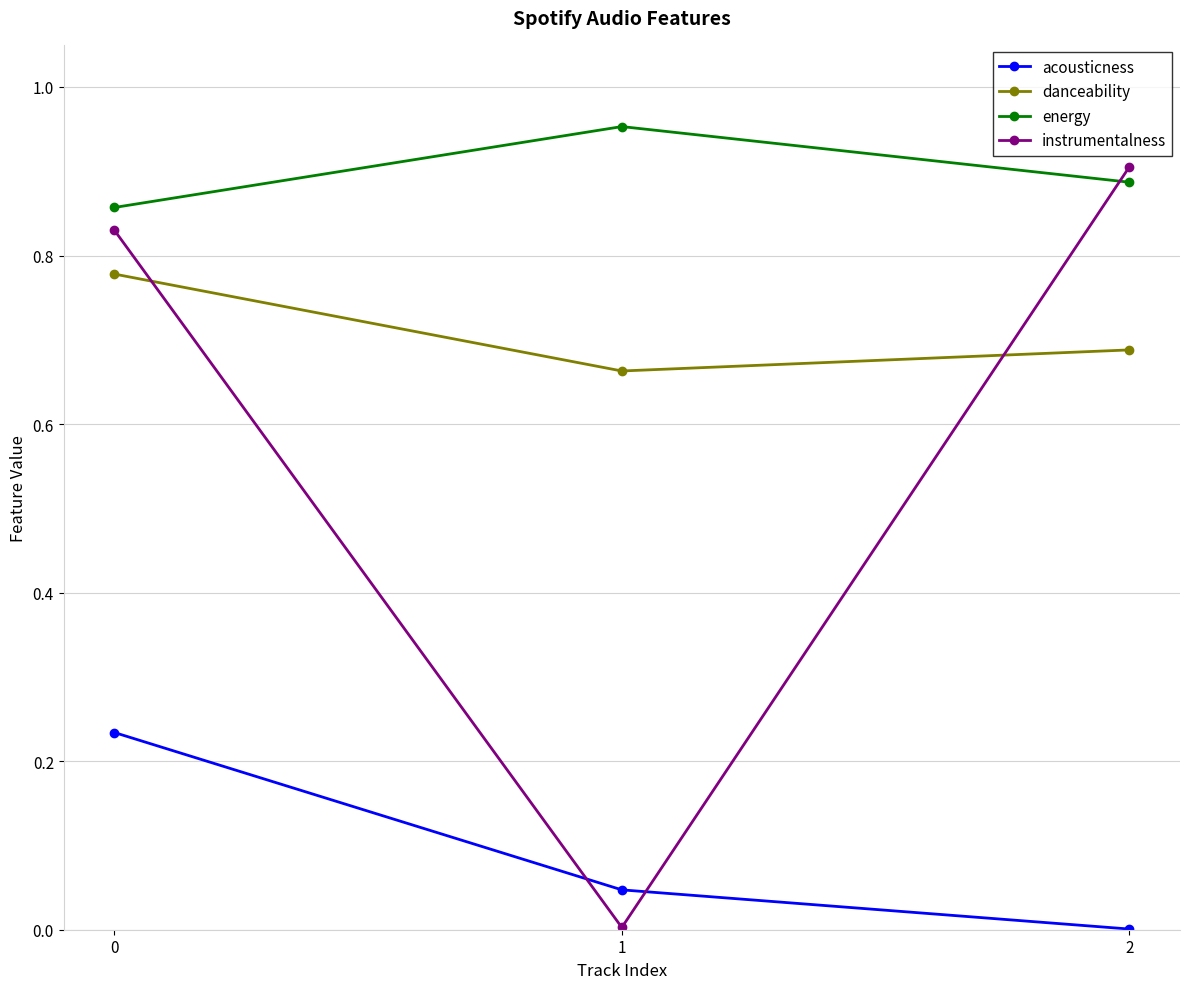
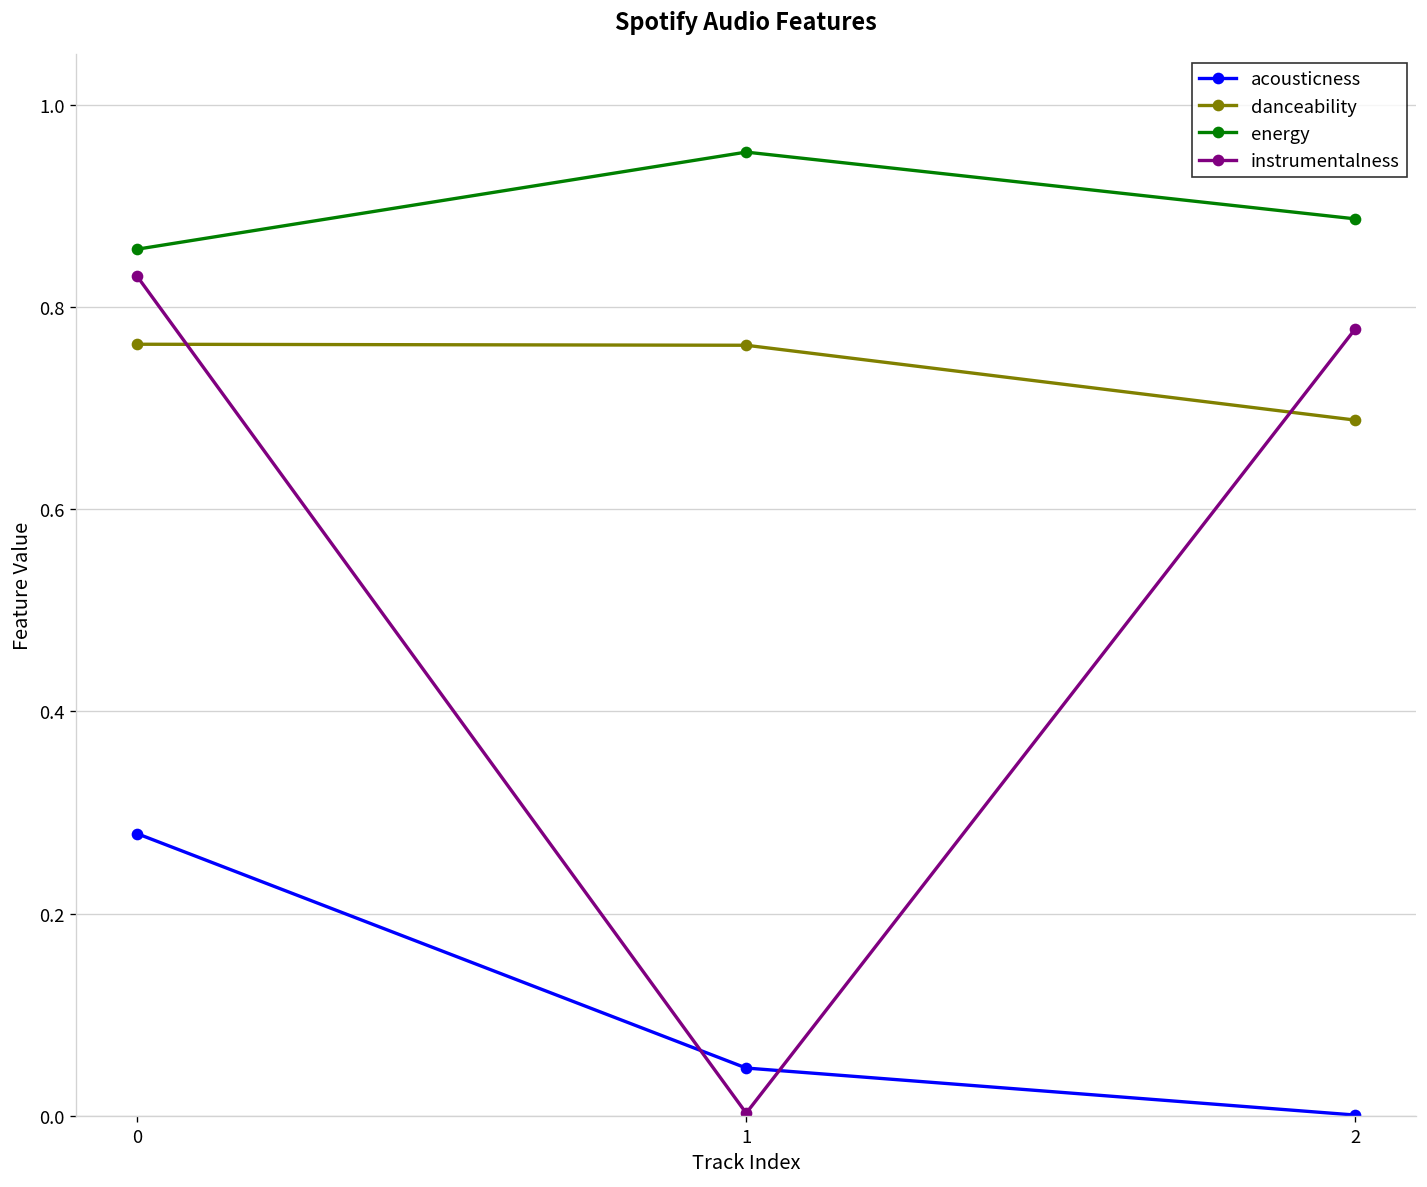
acousticness, 0: 0.23 -> 0.28
danceability, 0: 0.78 -> 0.76
danceability, 1: 0.66 -> 0.76
instrumentalness, 2: 0.91 -> 0.78
